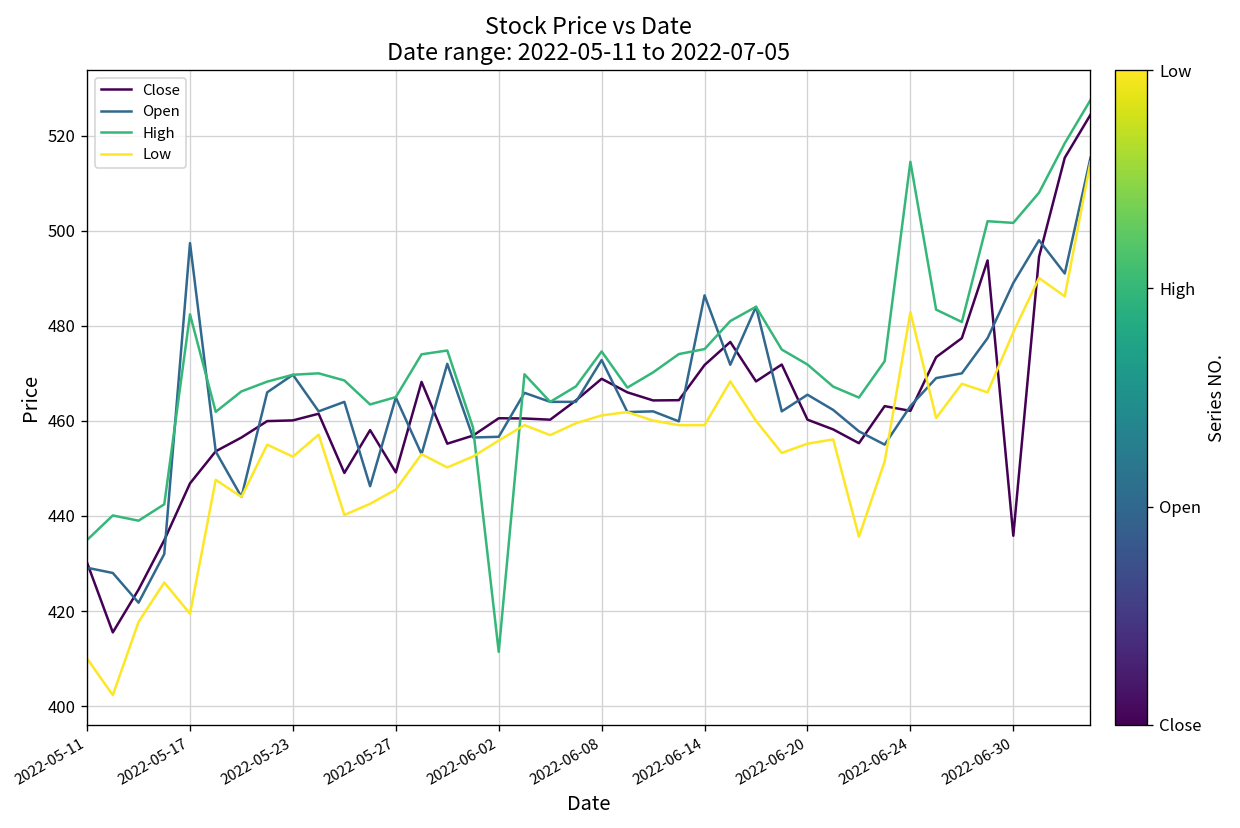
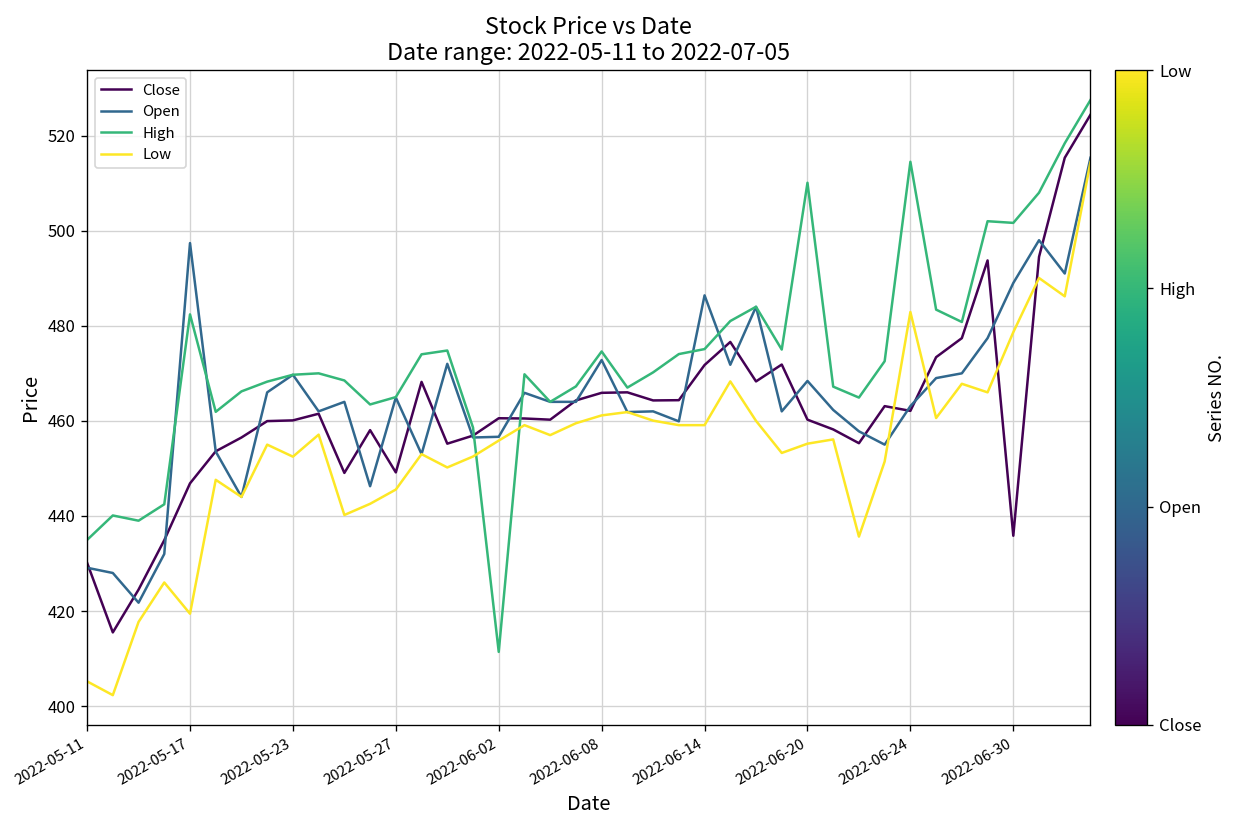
Low, 2022-05-11: 410 -> 405
Close, 2022-06-08: 469 -> 466
Open, 2022-06-20: 466 -> 468
High, 2022-06-20: 472 -> 510
